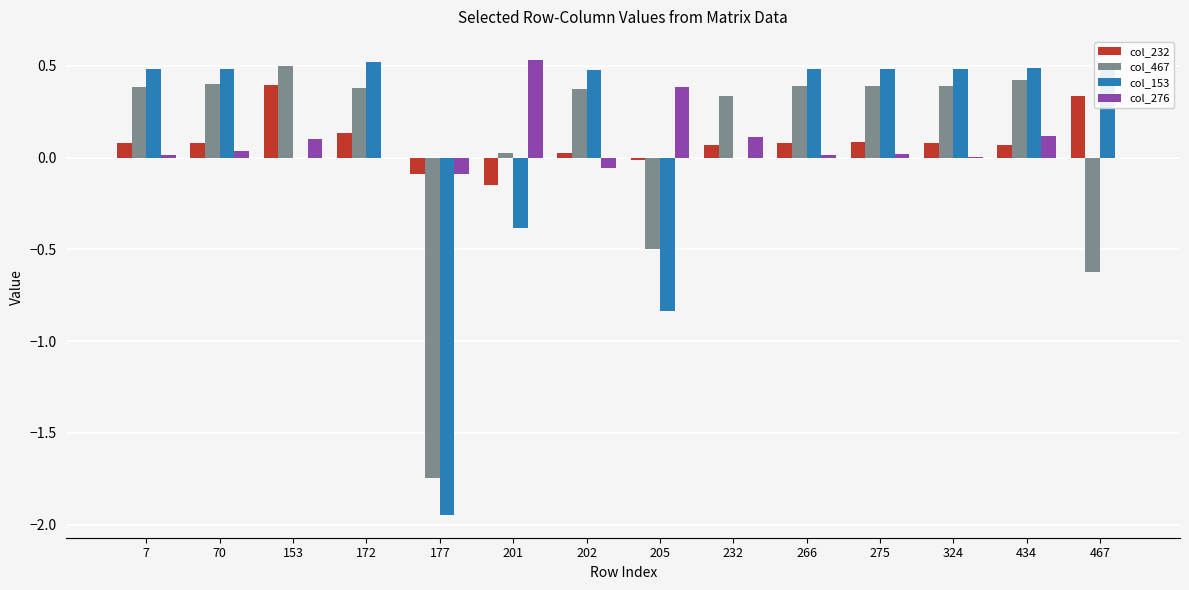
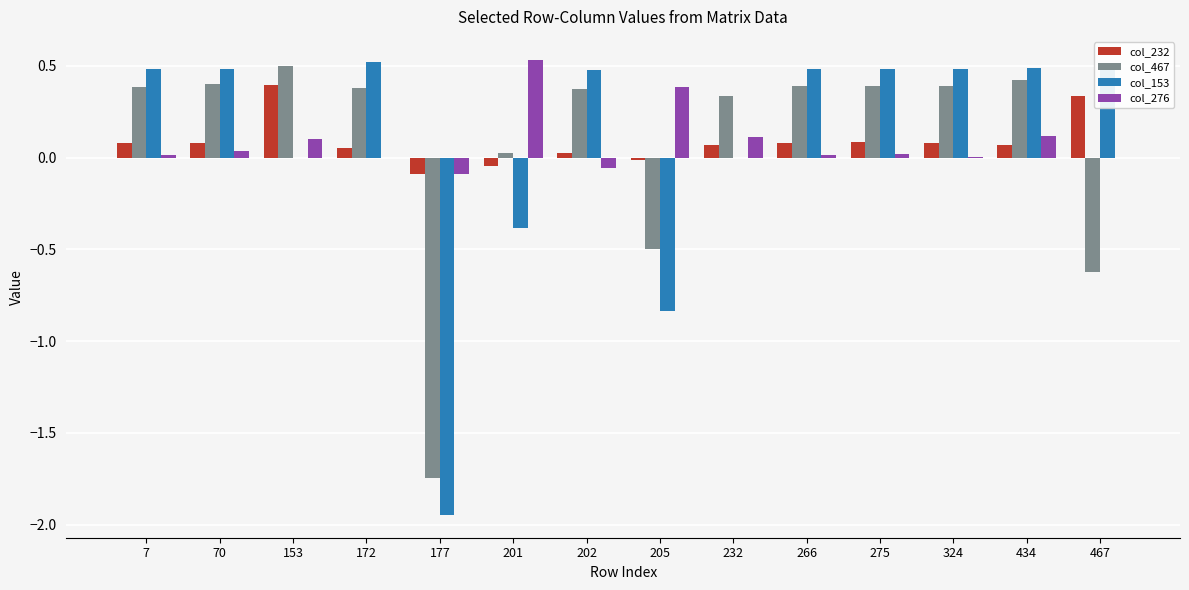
col_232, 172: 0.13 -> 0.05
col_232, 201: -0.15 -> -0.04
